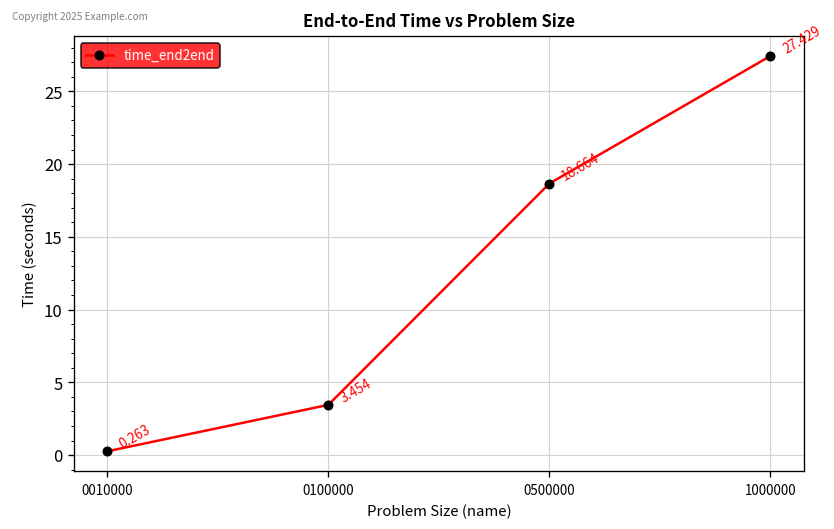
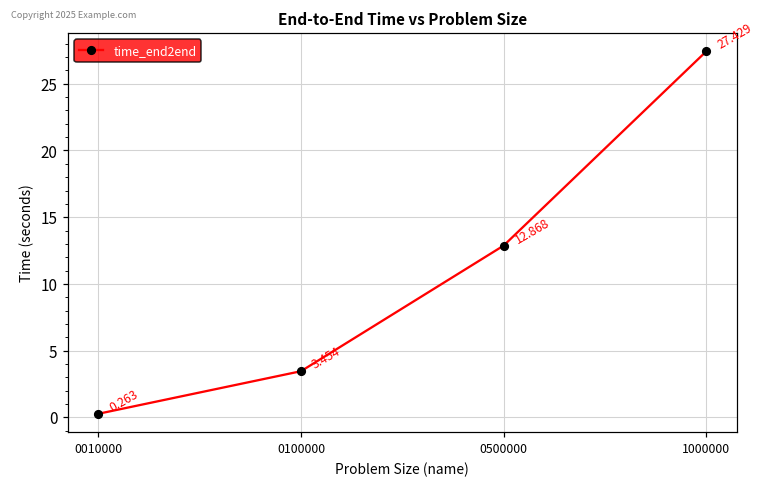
0500000: 18.664 -> 12.868
